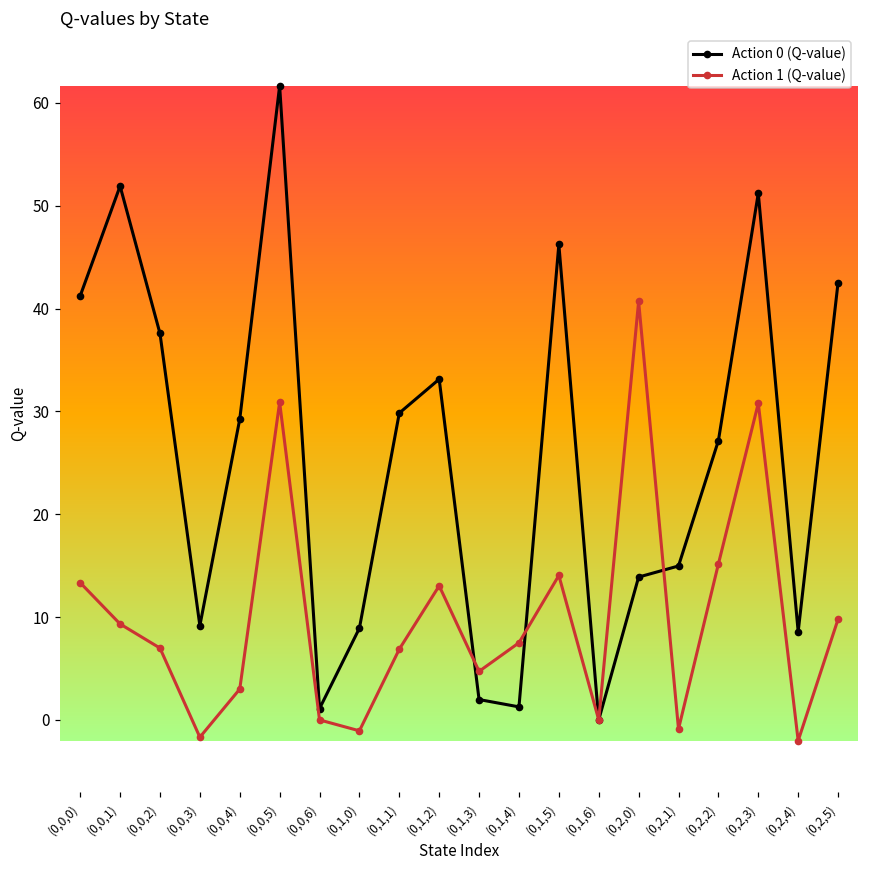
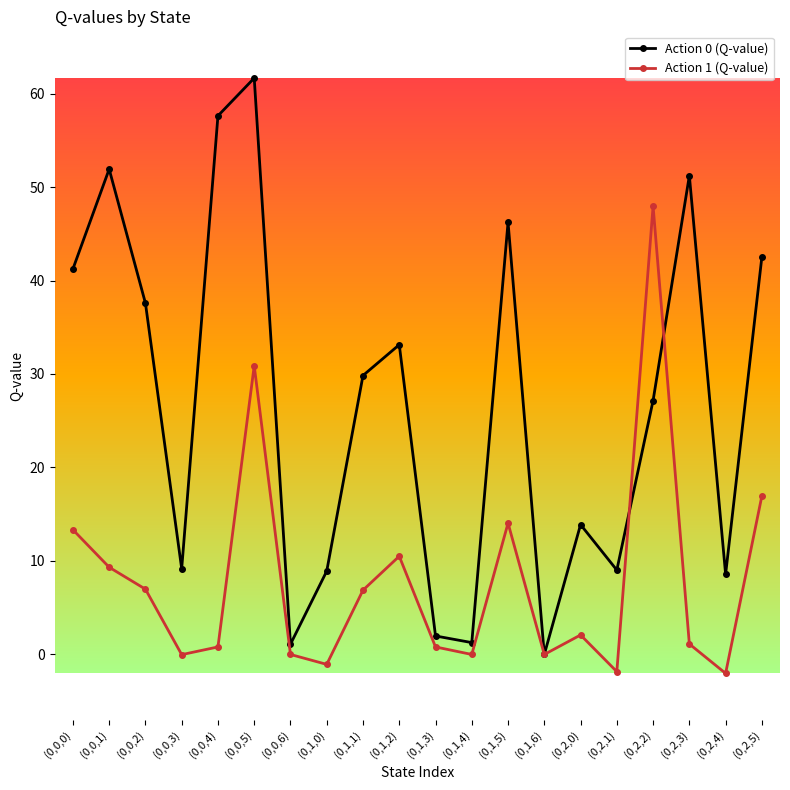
Action 1 (Q-value), (0,0,3): -2 -> 0
Action 0 (Q-value), (0,0,4): 29 -> 58
Action 1 (Q-value), (0,0,4): 3 -> 1
Action 1 (Q-value), (0,1,2): 13 -> 11
Action 1 (Q-value), (0,1,3): 5 -> 1
Action 1 (Q-value), (0,1,4): 8 -> 0
Action 1 (Q-value), (0,2,0): 41 -> 2
Action 0 (Q-value), (0,2,1): 15 -> 9
Action 1 (Q-value), (0,2,1): -1 -> -2
Action 1 (Q-value), (0,2,2): 15 -> 48
Action 1 (Q-value), (0,2,3): 31 -> 1
Action 1 (Q-value), (0,2,5): 10 -> 17
